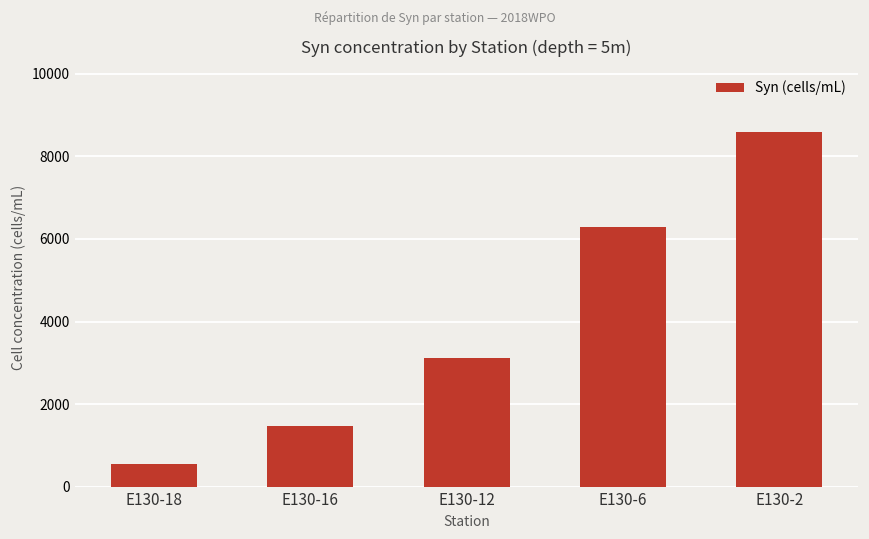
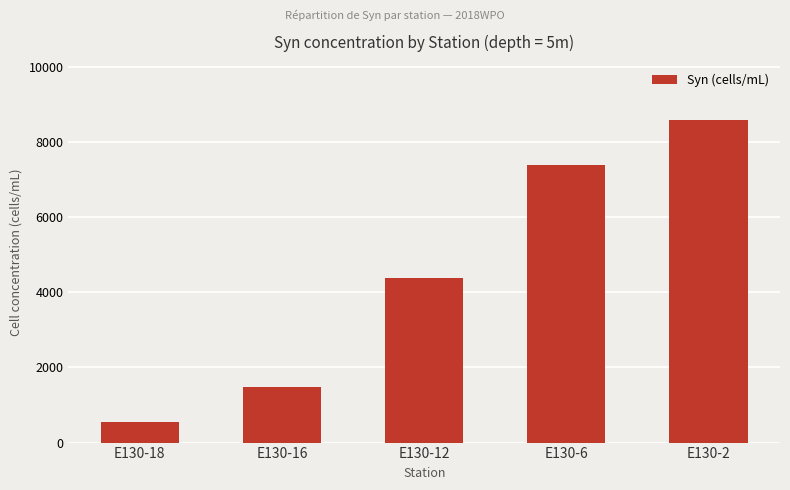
E130-12: 3100 -> 4400
E130-6: 6300 -> 7400
